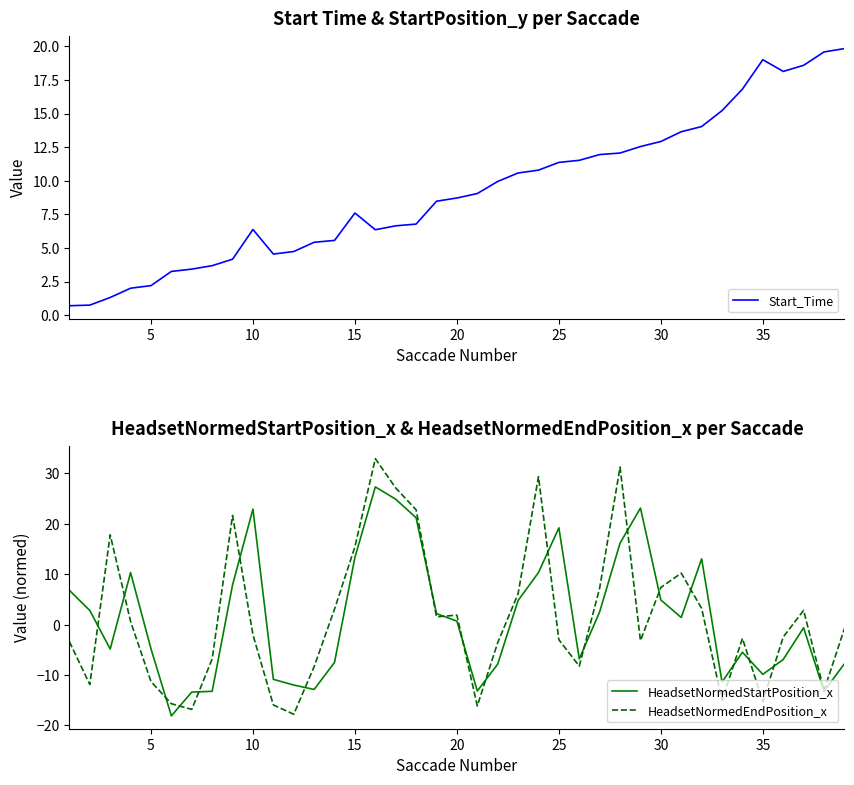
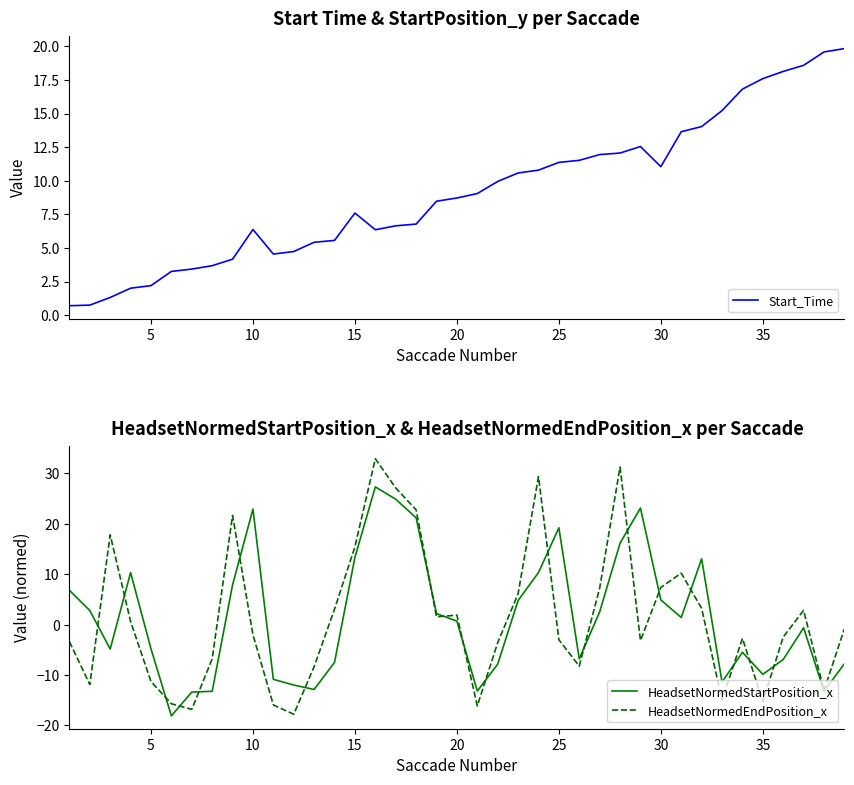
Start Time & StartPosition_y per Saccade, 30: 12.9 -> 11.0
Start Time & StartPosition_y per Saccade, 35: 19.0 -> 17.6
